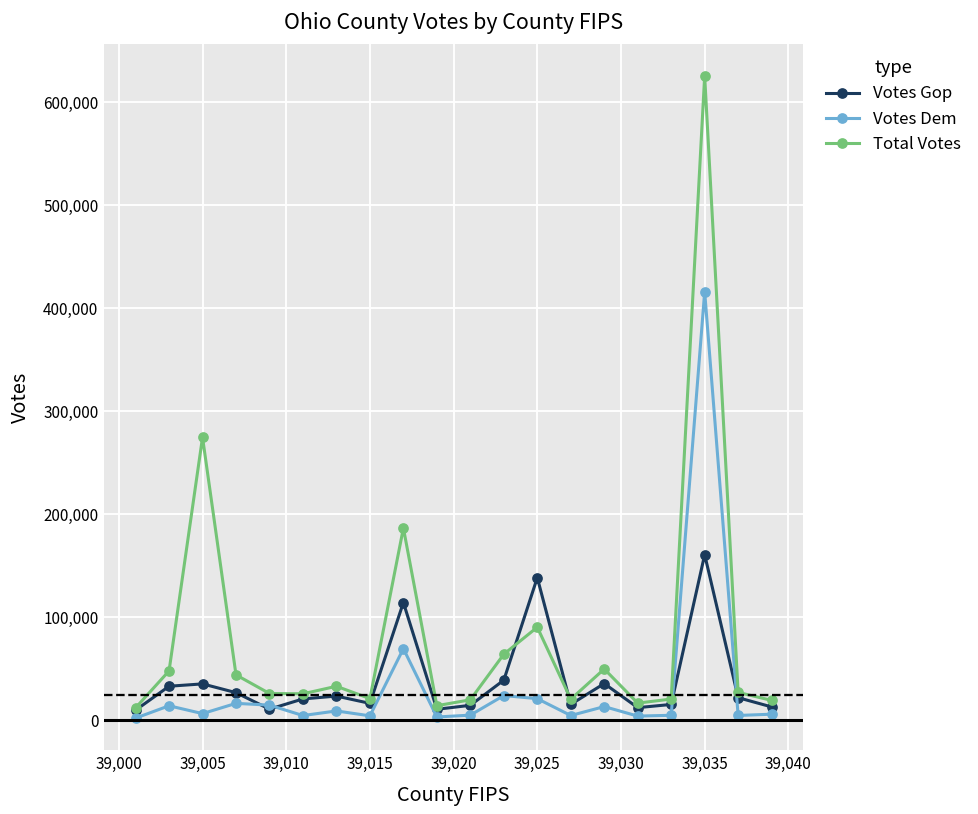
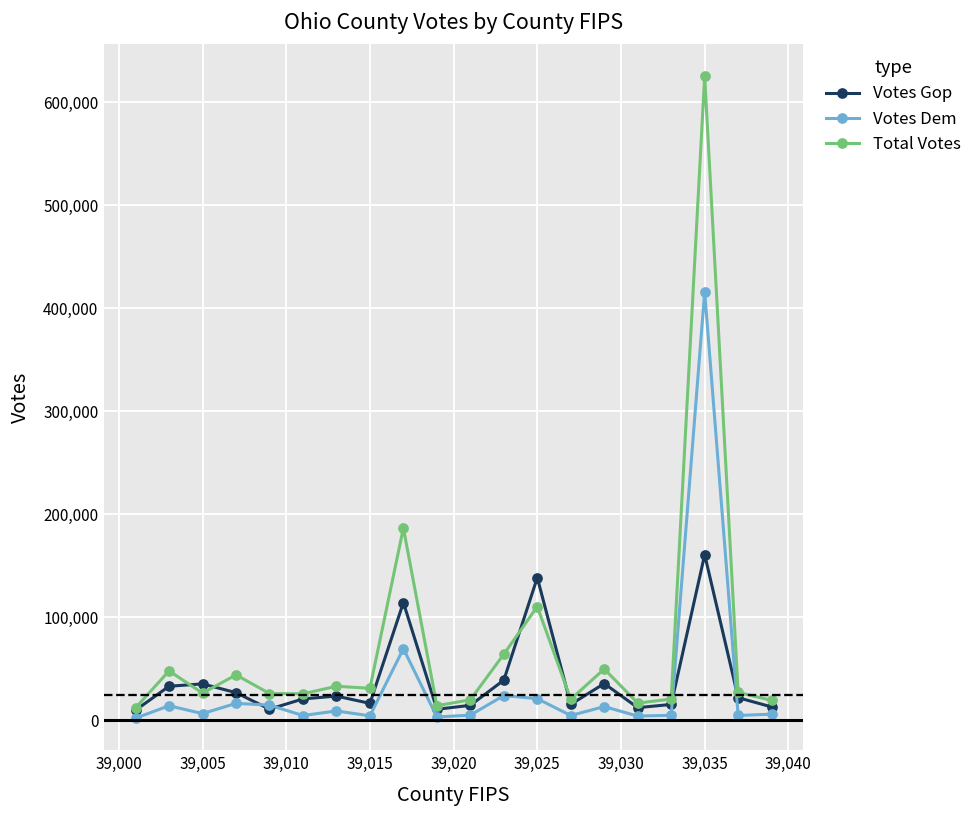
Total Votes, 39,005: 270,000 -> 30,000
Total Votes, 39,015: 20,000 -> 30,000
Total Votes, 39,025: 90,000 -> 110,000
